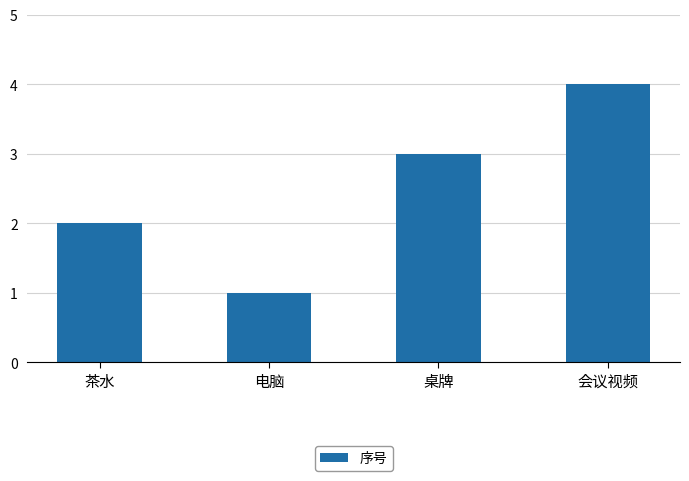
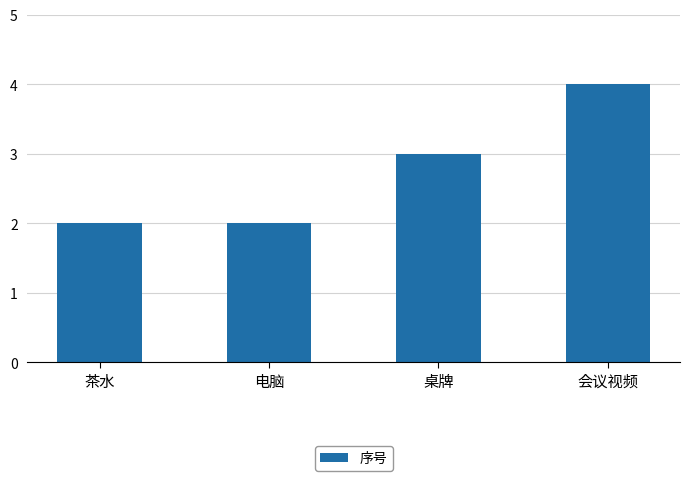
电脑: 1 -> 2
